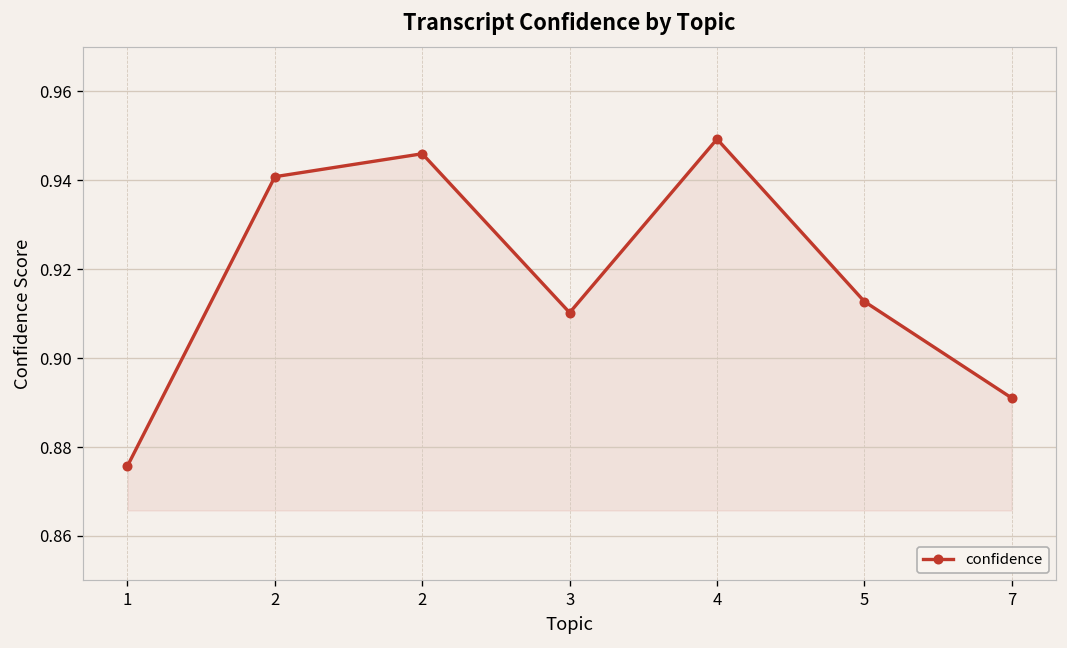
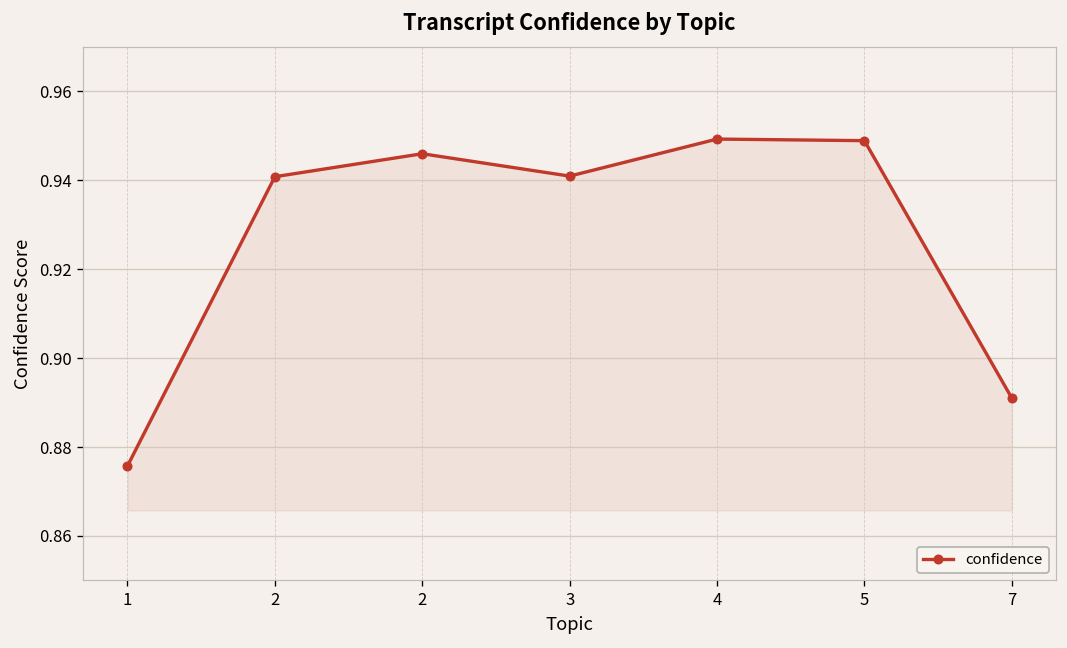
3: 0.910 -> 0.941
5: 0.913 -> 0.949
